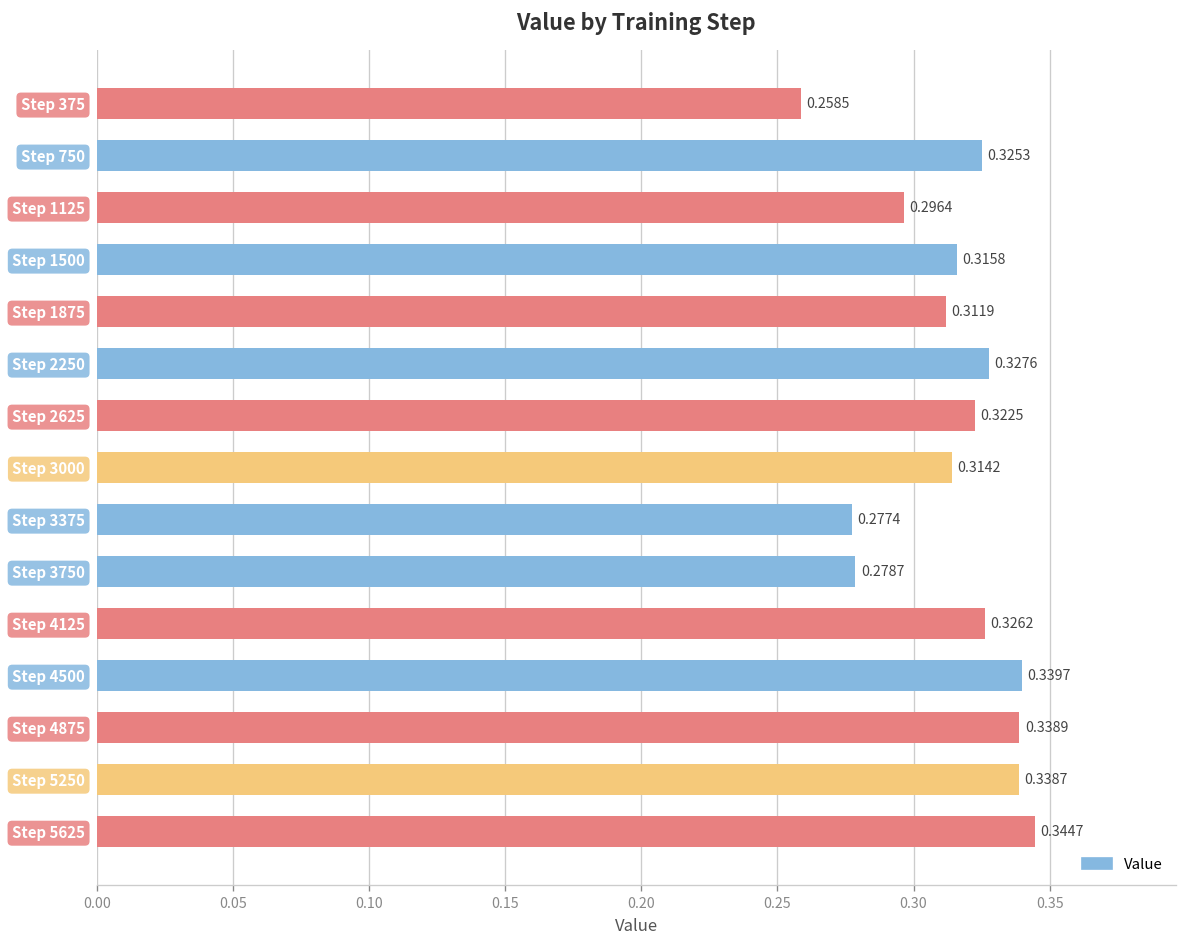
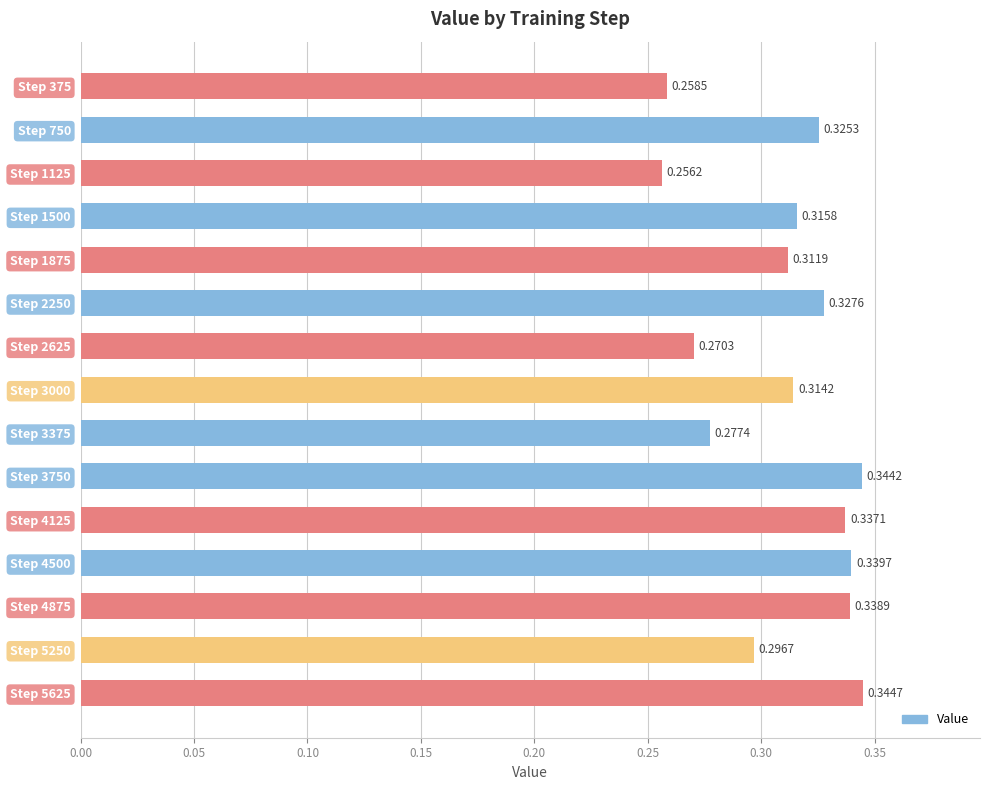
Step 1125: 0.2964 -> 0.2562
Step 2625: 0.3225 -> 0.2703
Step 3750: 0.2787 -> 0.3442
Step 4125: 0.3262 -> 0.3371
Step 5250: 0.3387 -> 0.2967
